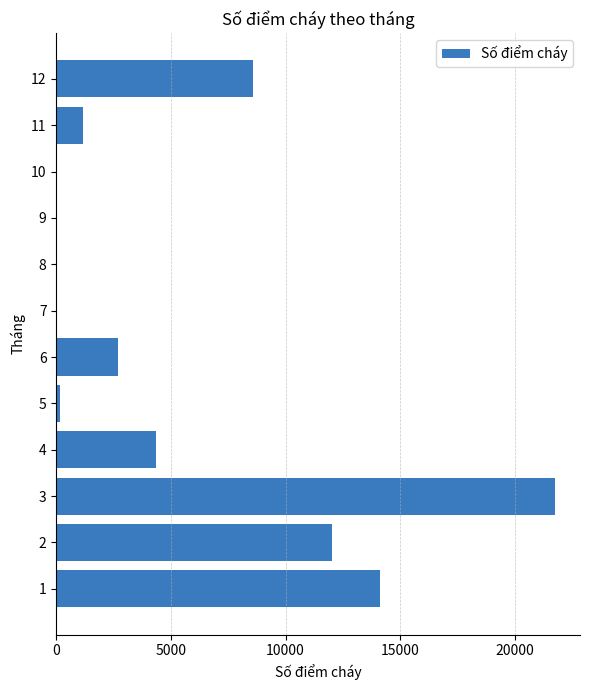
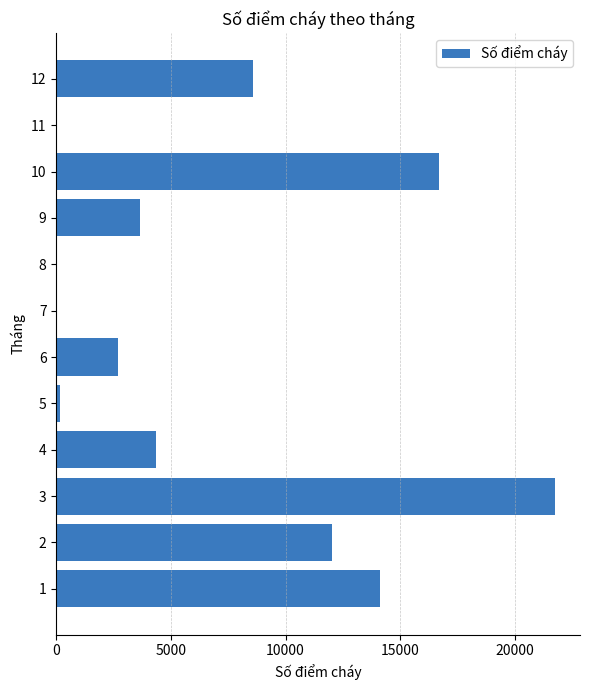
11: 1200 -> 0
10: 0 -> 16700
9: 0 -> 3700
